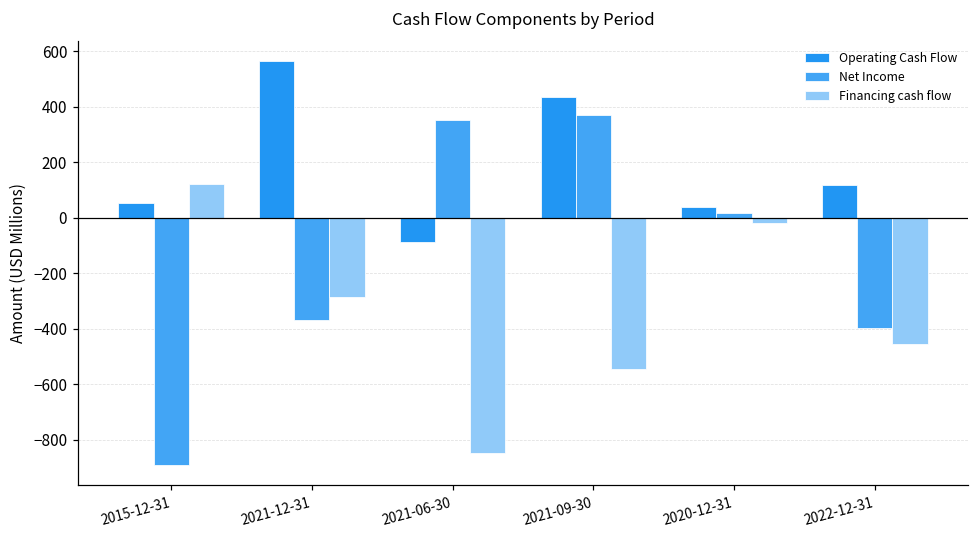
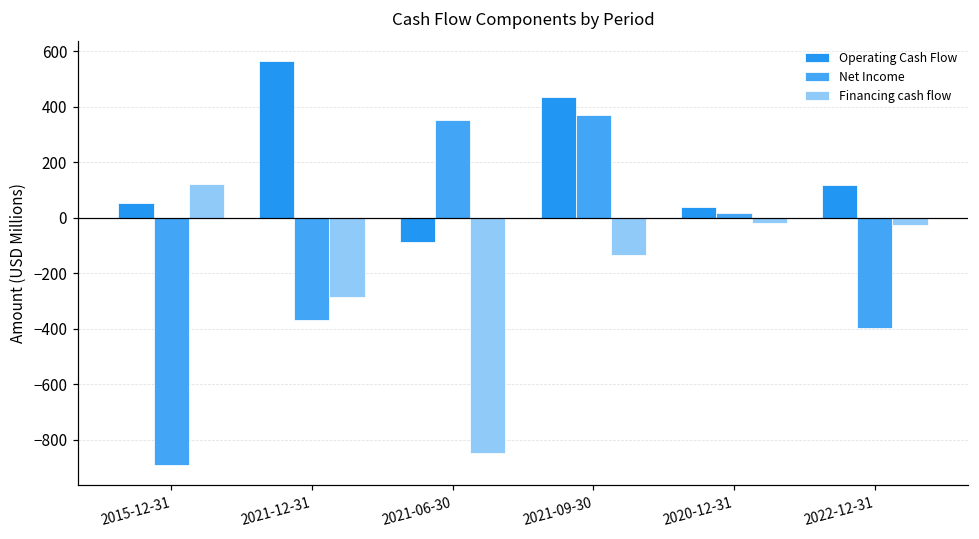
Financing cash flow, 2021-09-30: -550 -> -130
Financing cash flow, 2022-12-31: -450 -> -30
